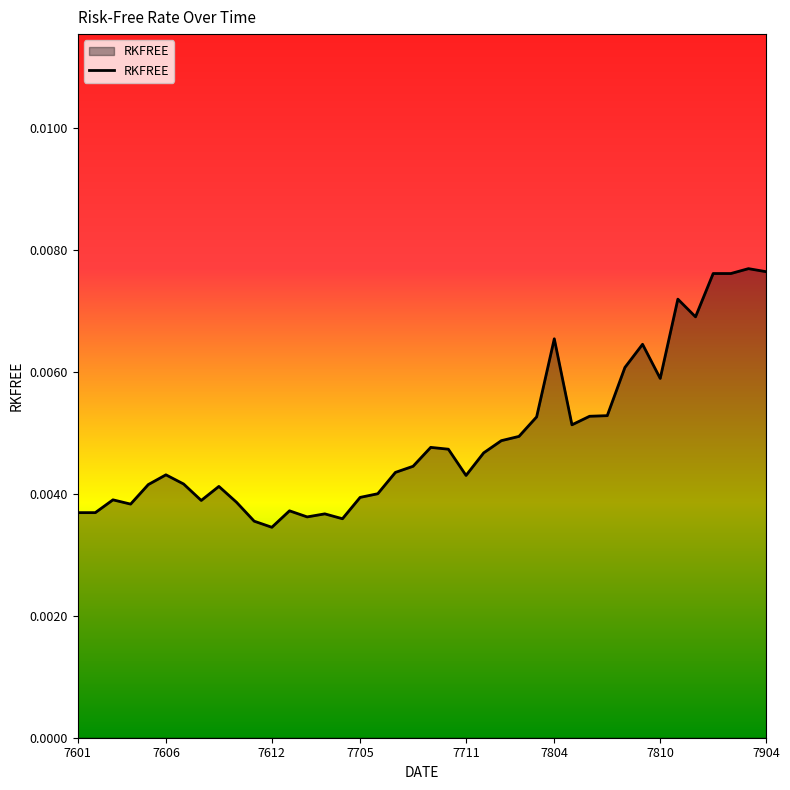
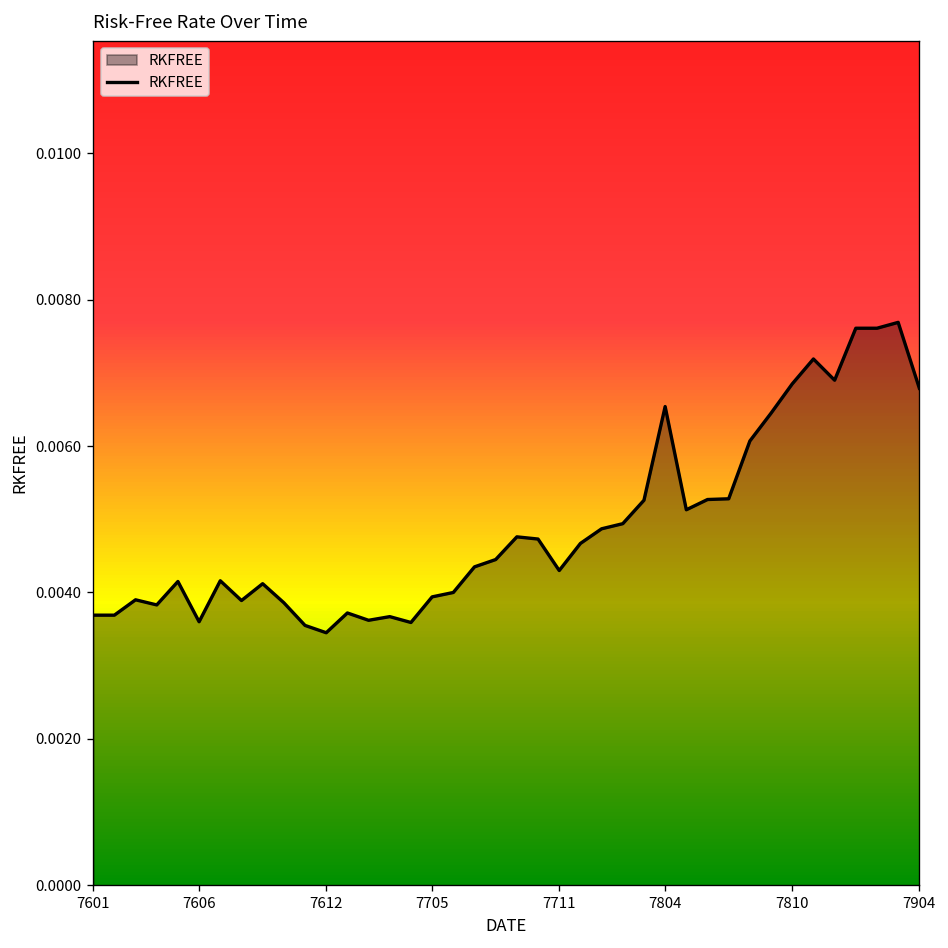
7606: 0.0043 -> 0.0036
7810: 0.0059 -> 0.0069
7904: 0.0076 -> 0.0068
